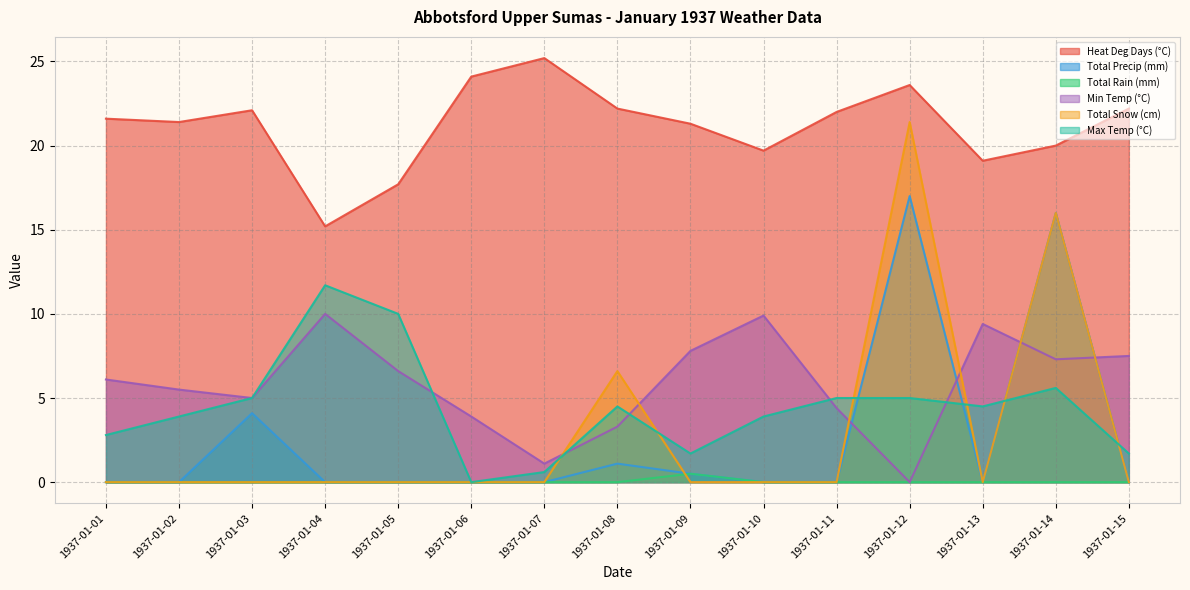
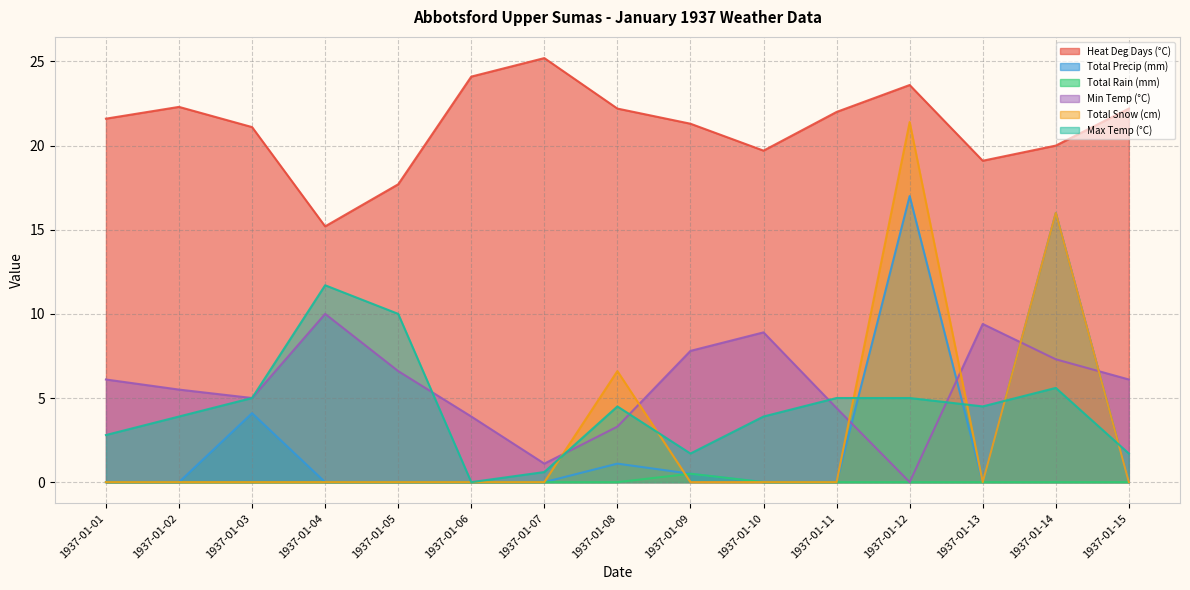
Heat Deg Days (°C), 1937-01-02: 21.4 -> 22.3
Heat Deg Days (°C), 1937-01-03: 22.1 -> 21.1
Min Temp (°C), 1937-01-10: 9.9 -> 8.9
Min Temp (°C), 1937-01-15: 7.5 -> 6.1
